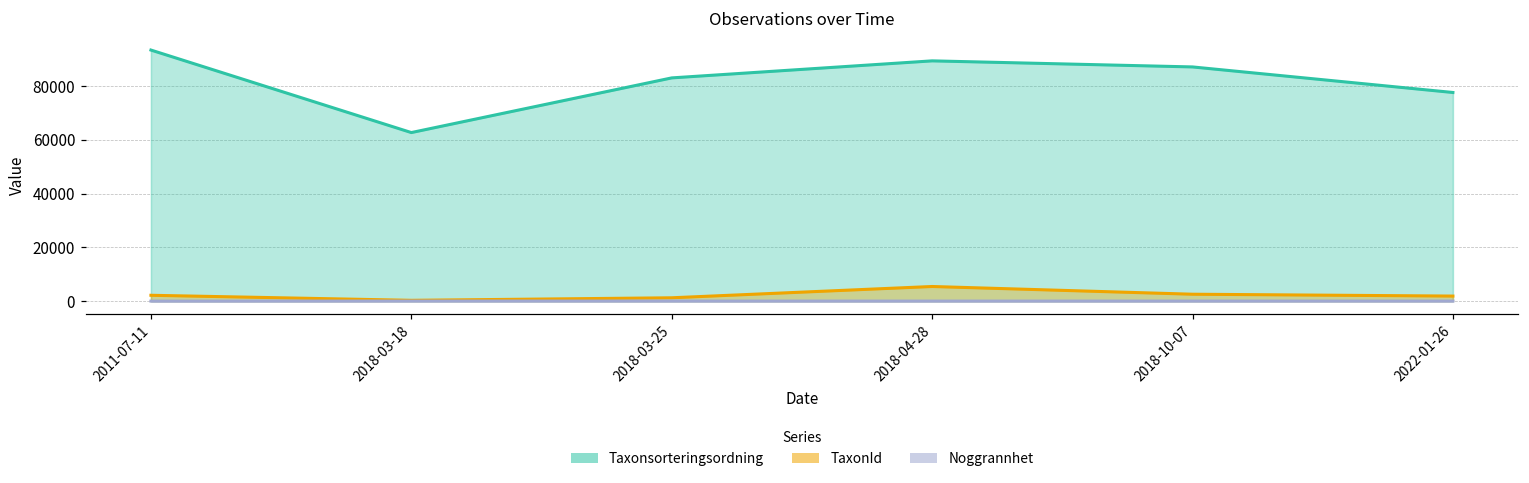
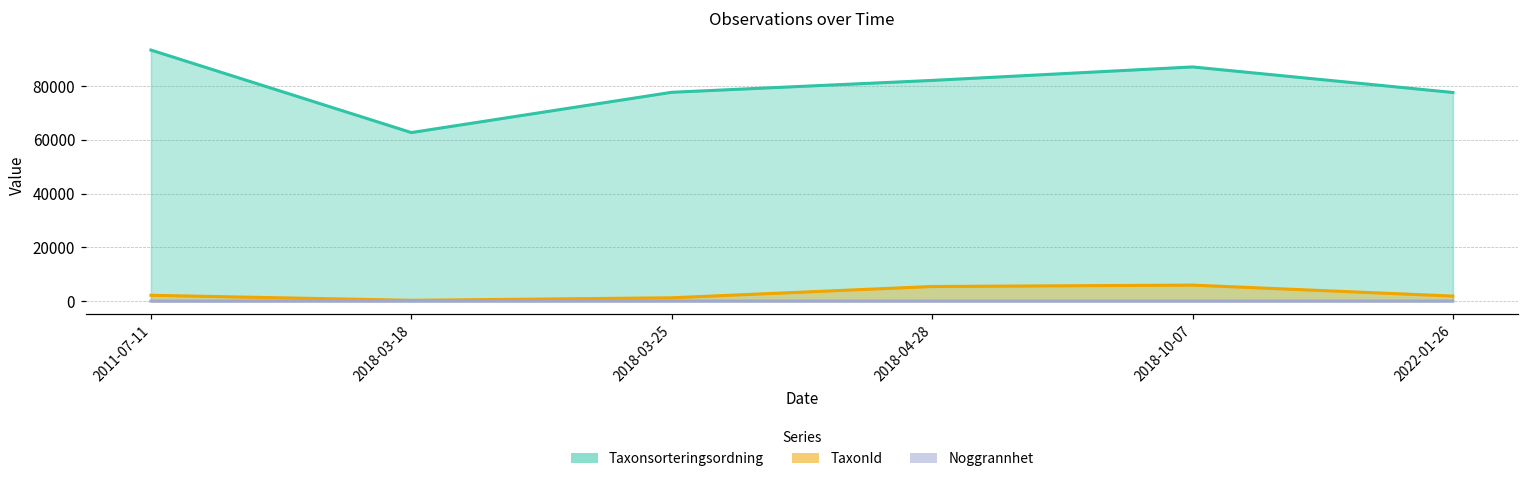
Taxonsorteringsordning, 2018-03-25: 83000 -> 78000
Taxonsorteringsordning, 2018-04-28: 89000 -> 82000
TaxonId, 2018-10-07: 3000 -> 6000
